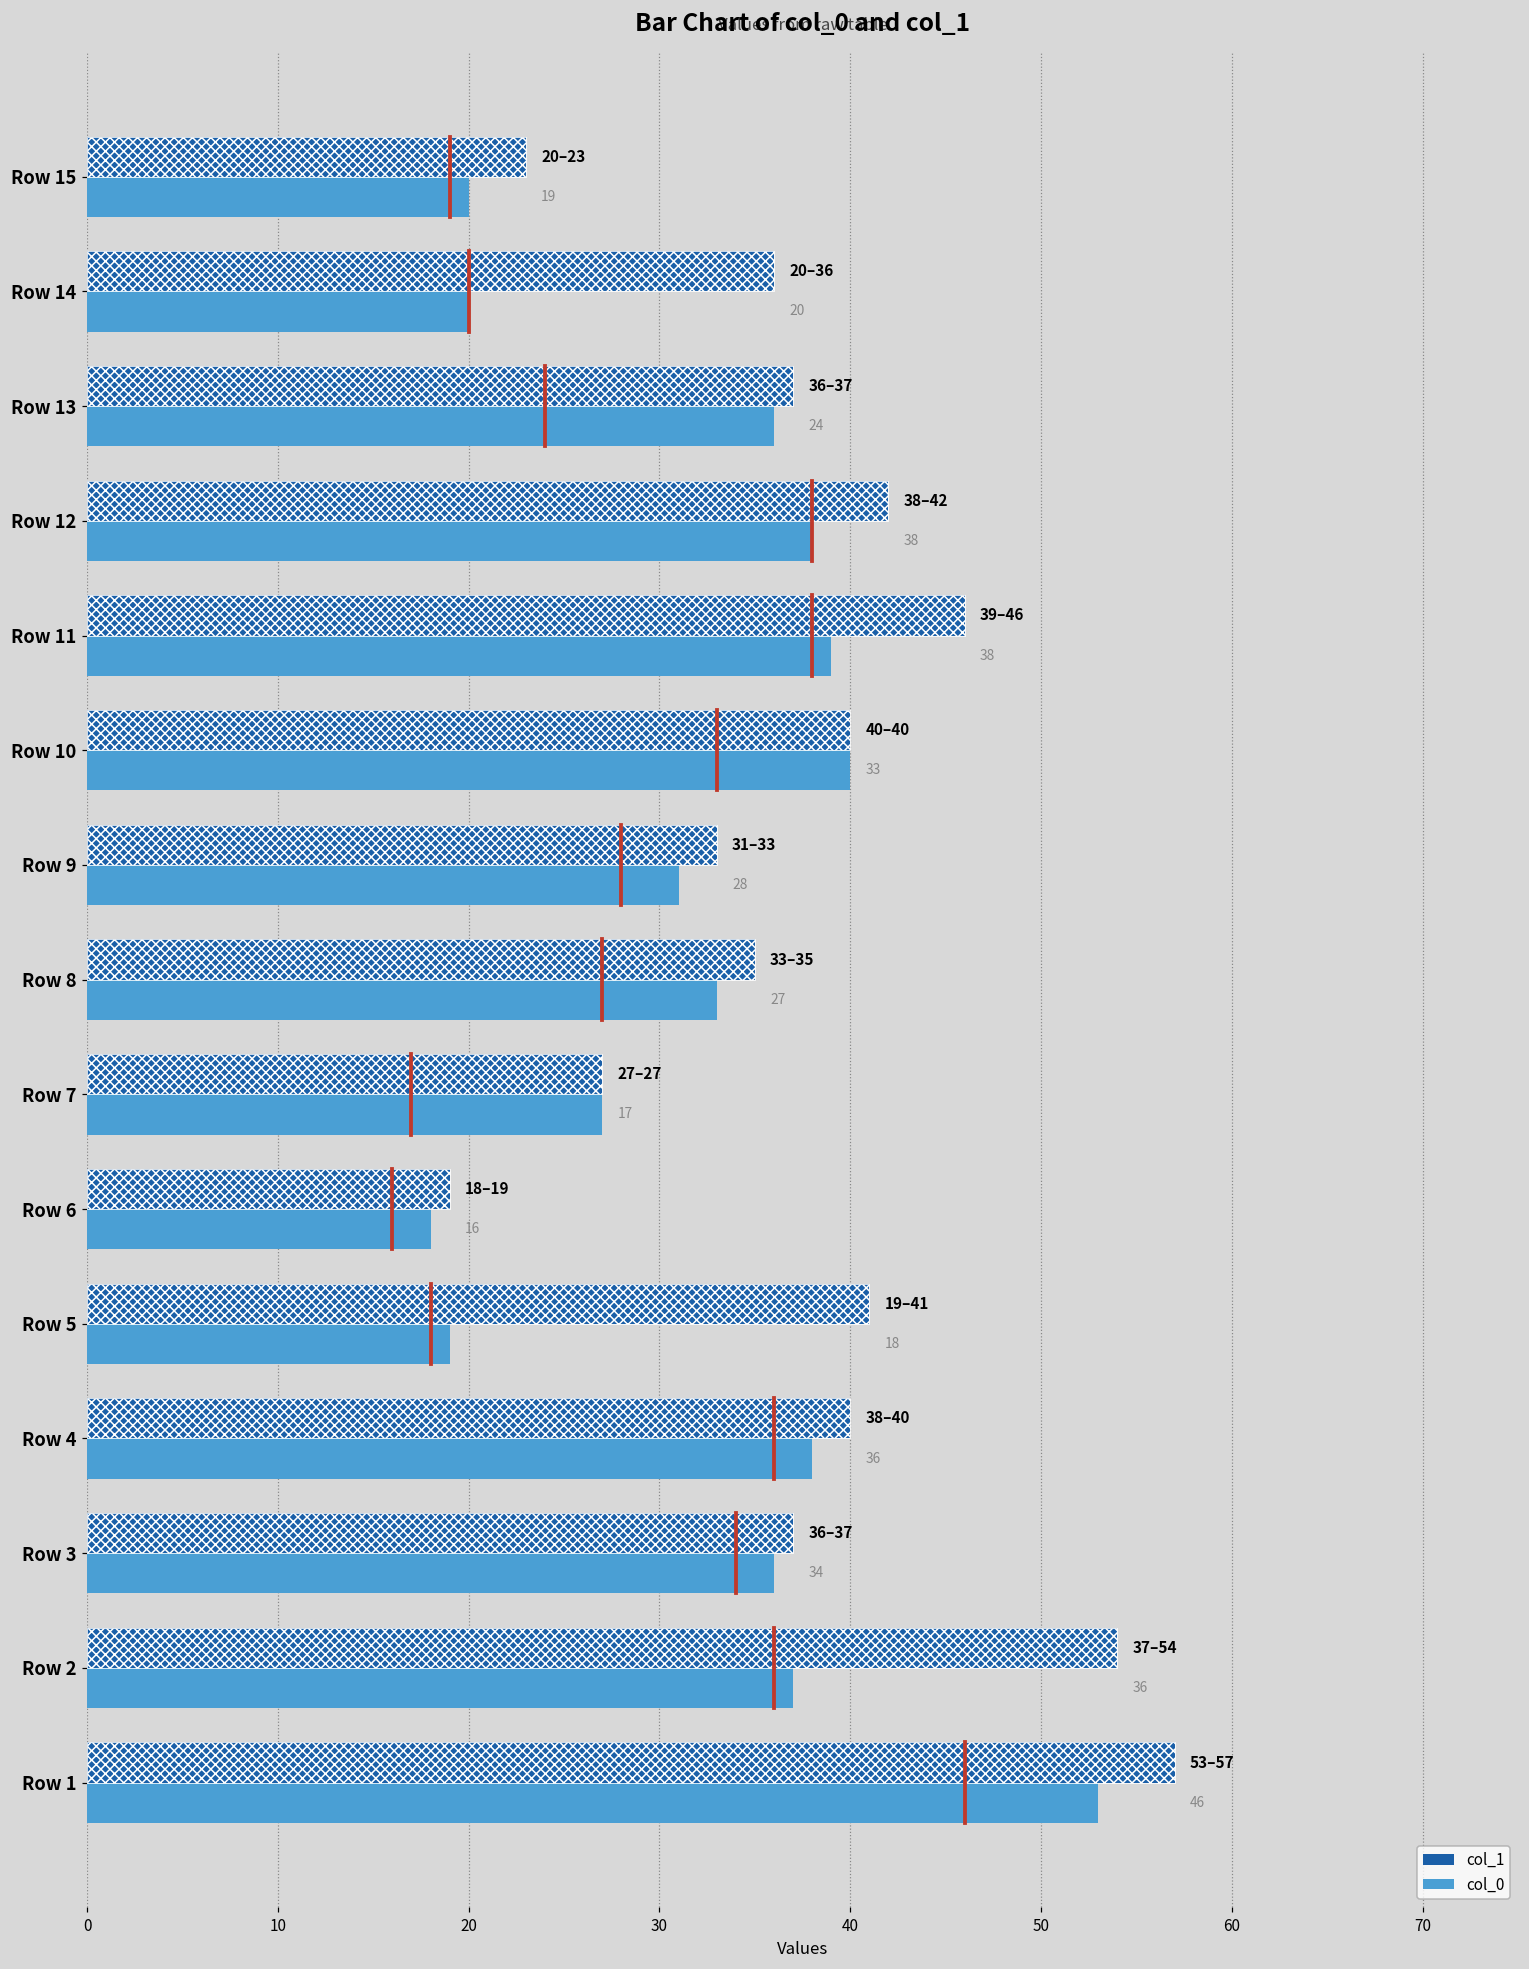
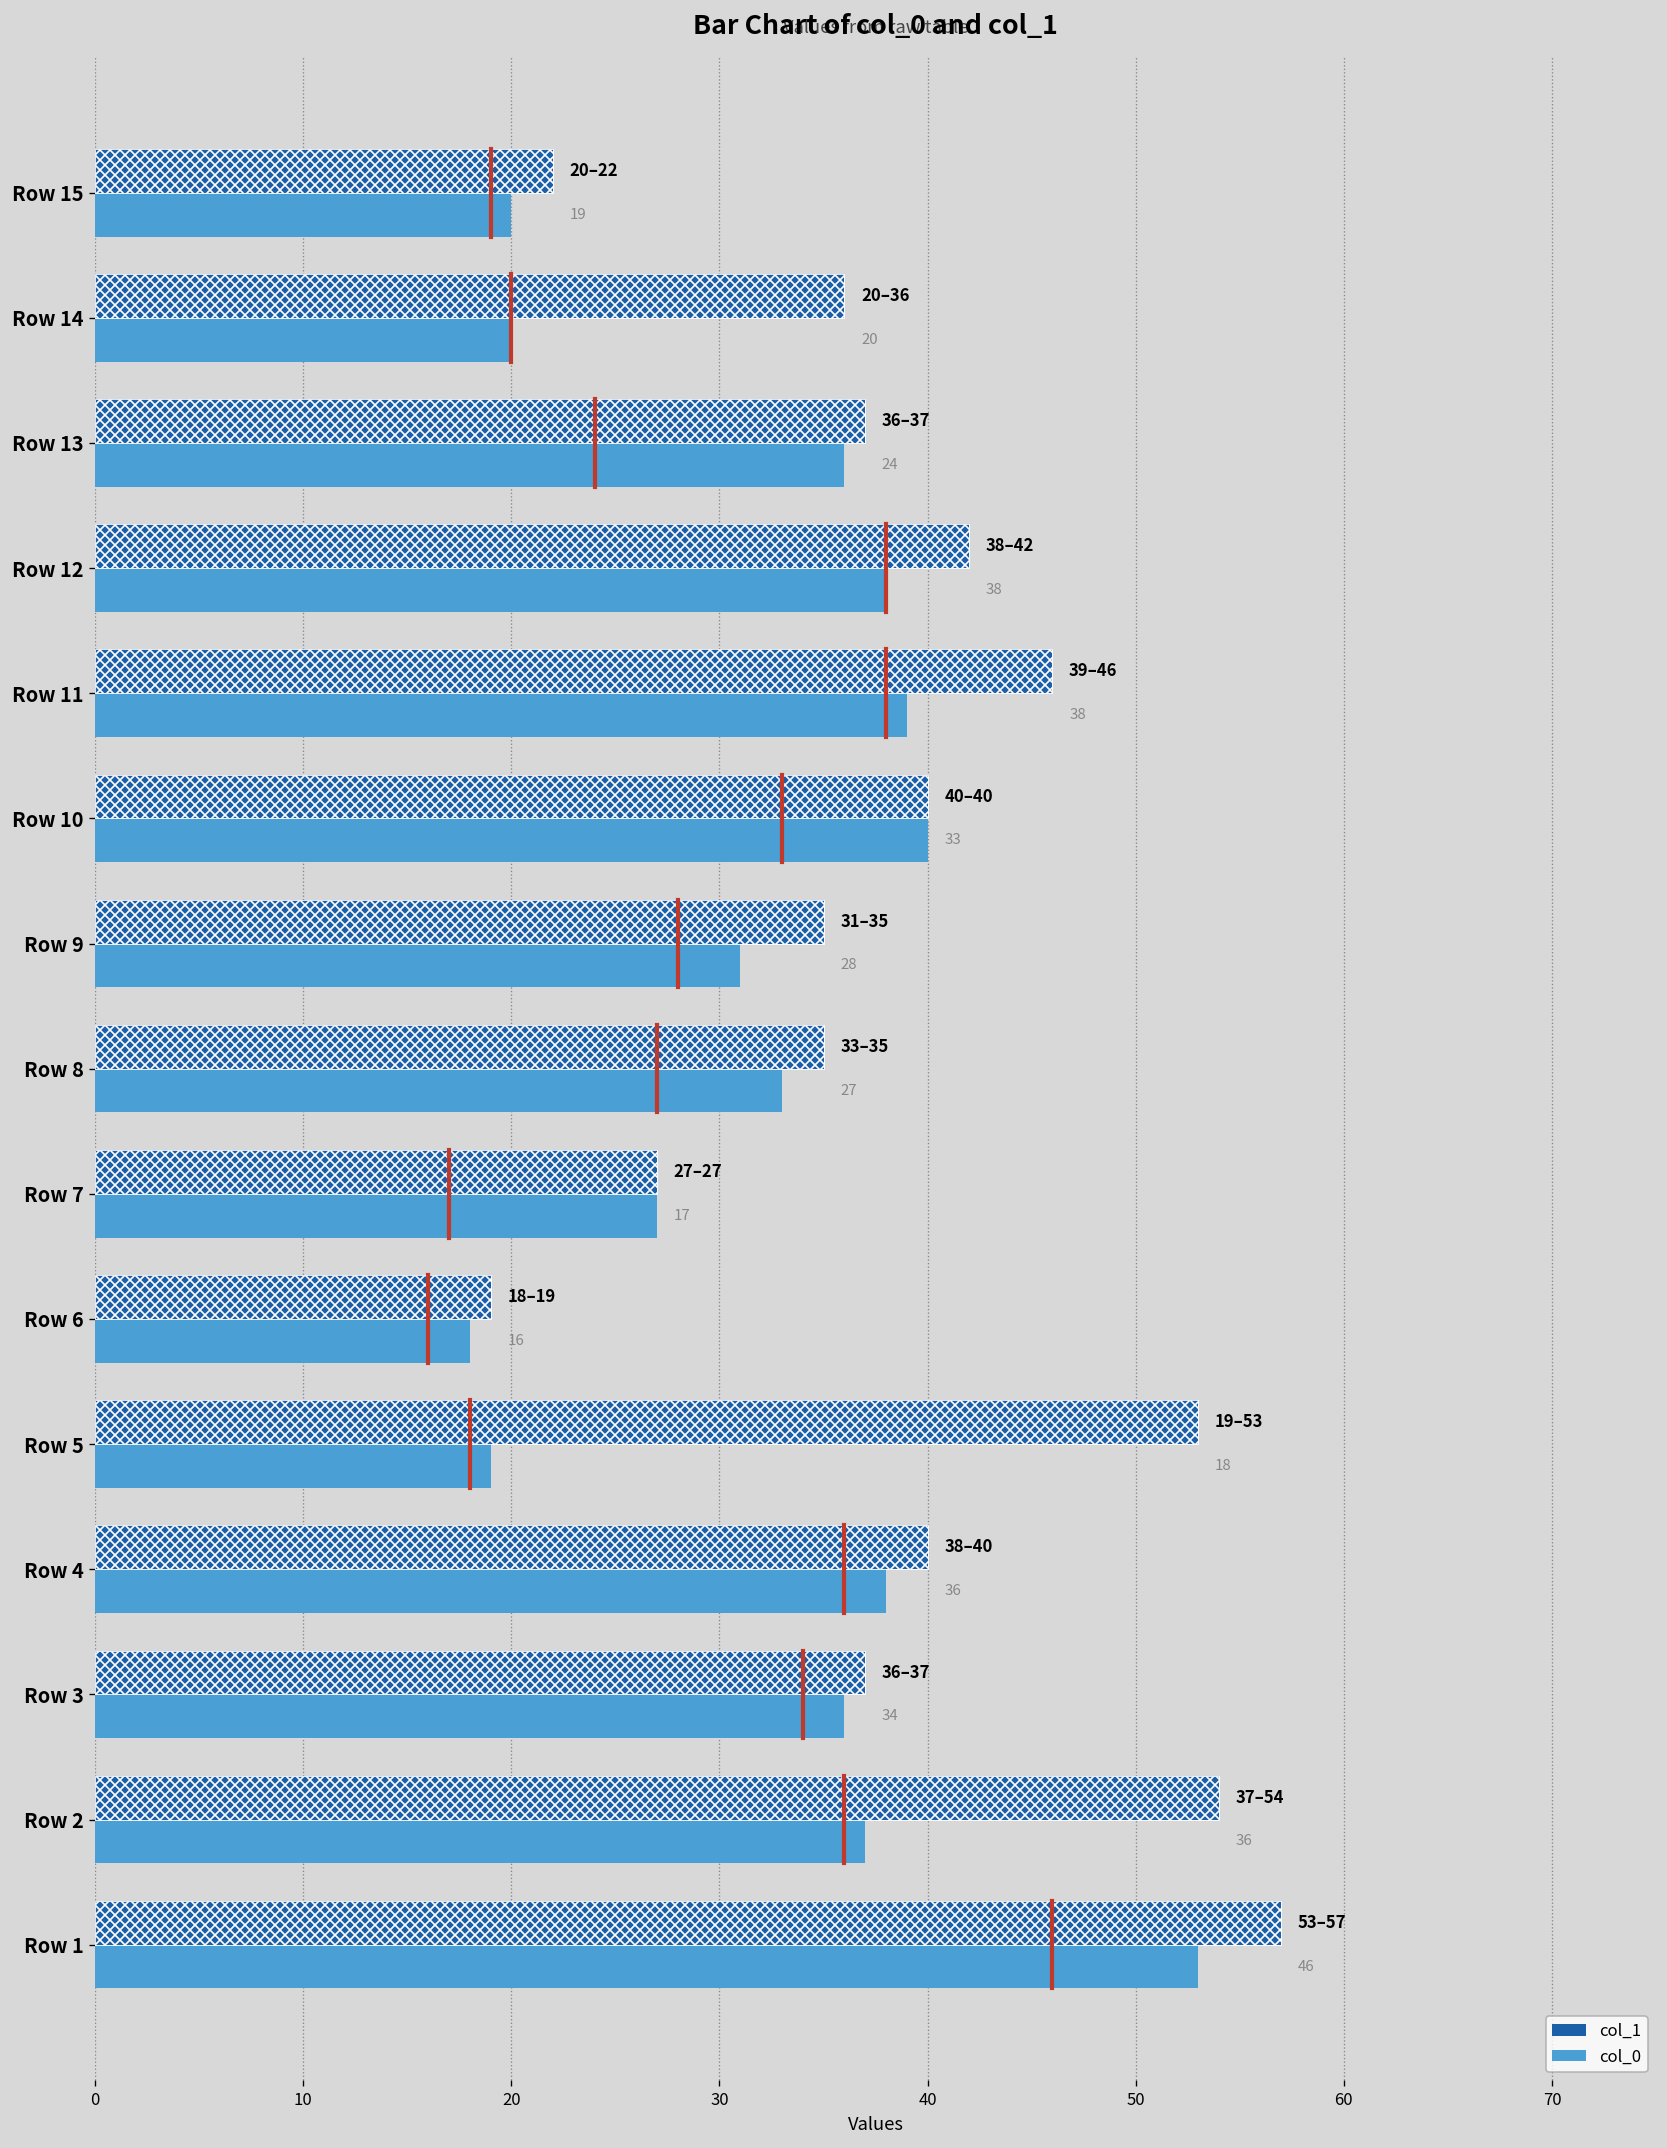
col_1, Row 15: 23 -> 22
col_1, Row 9: 33 -> 35
col_1, Row 5: 41 -> 53
